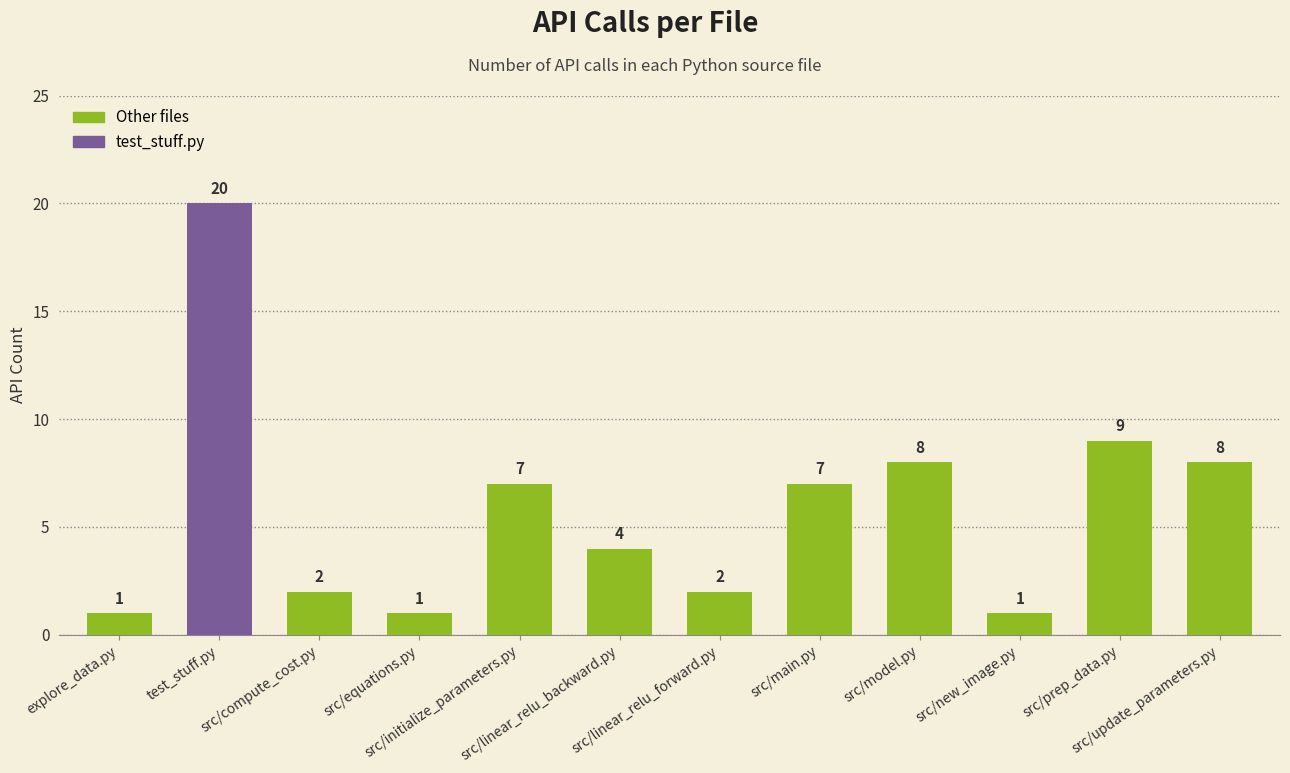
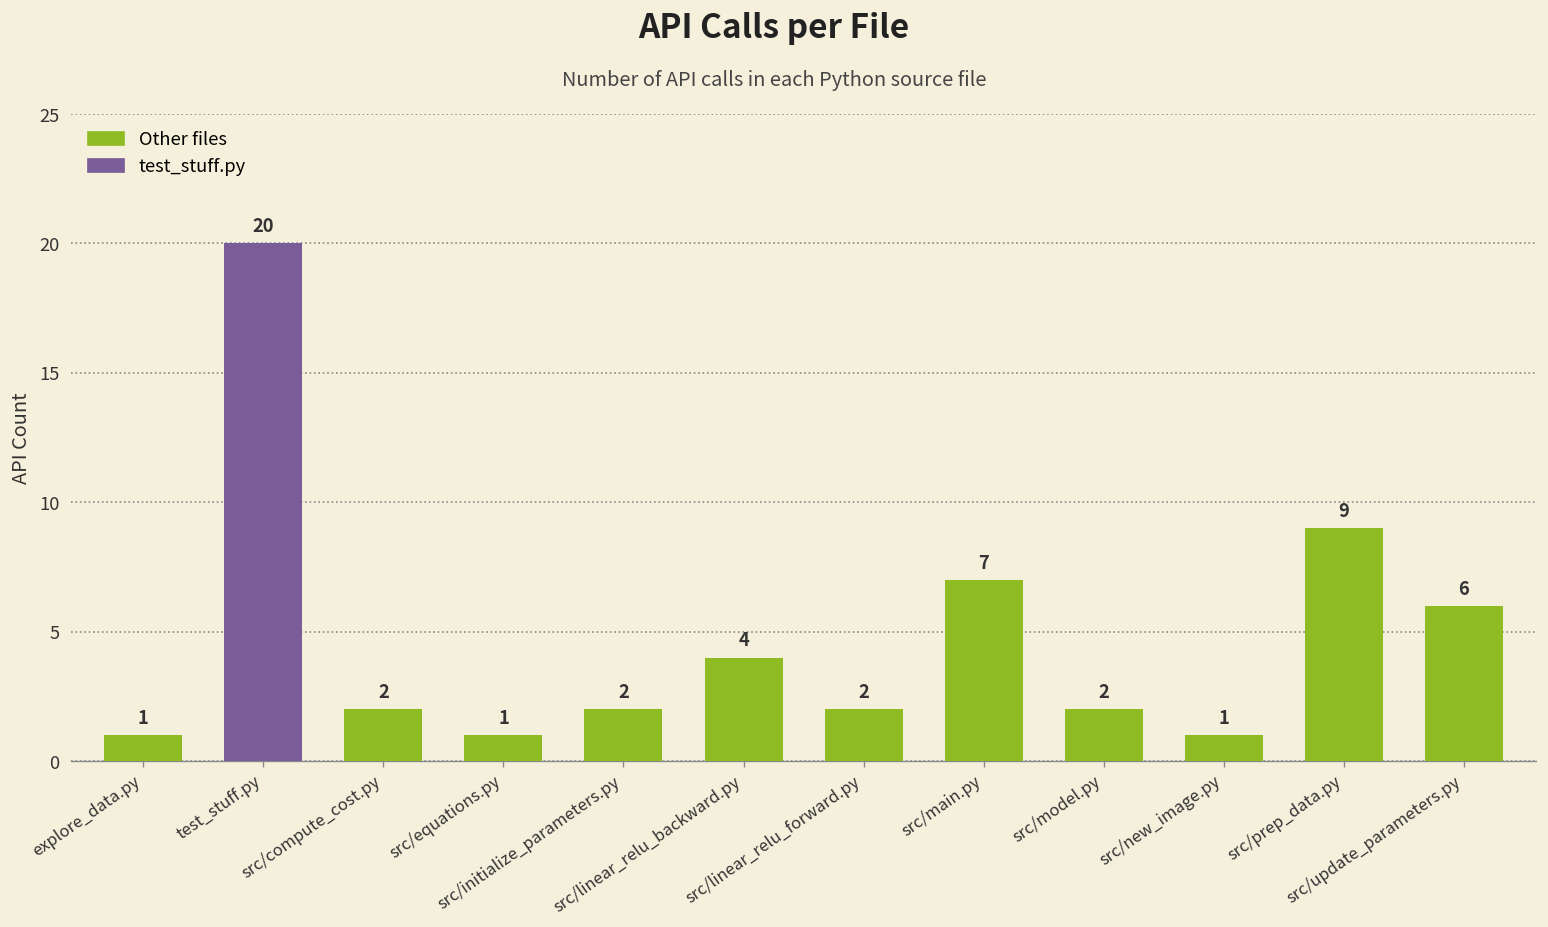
src/initialize_parameters.py: 7 -> 2
src/model.py: 8 -> 2
src/update_parameters.py: 8 -> 6
